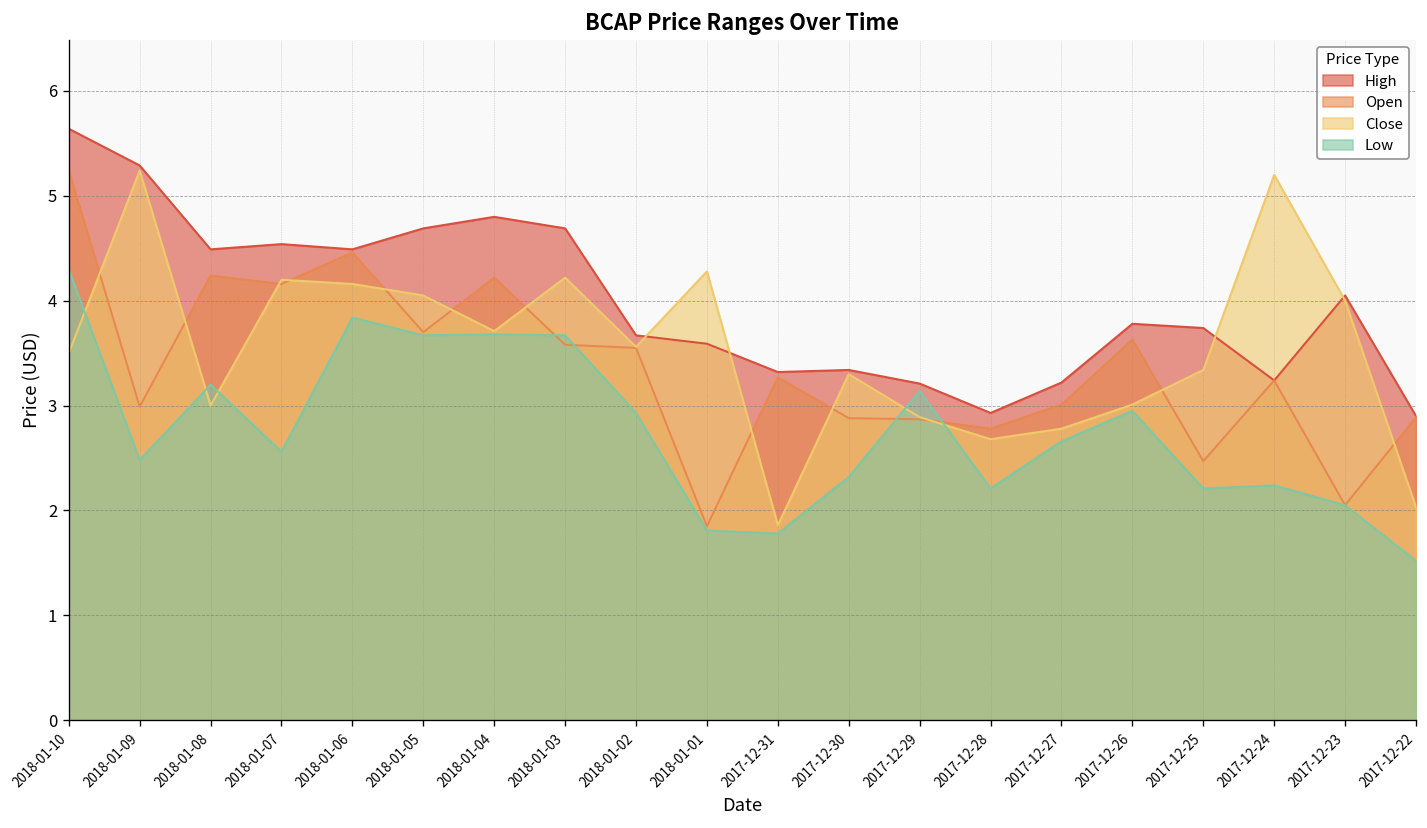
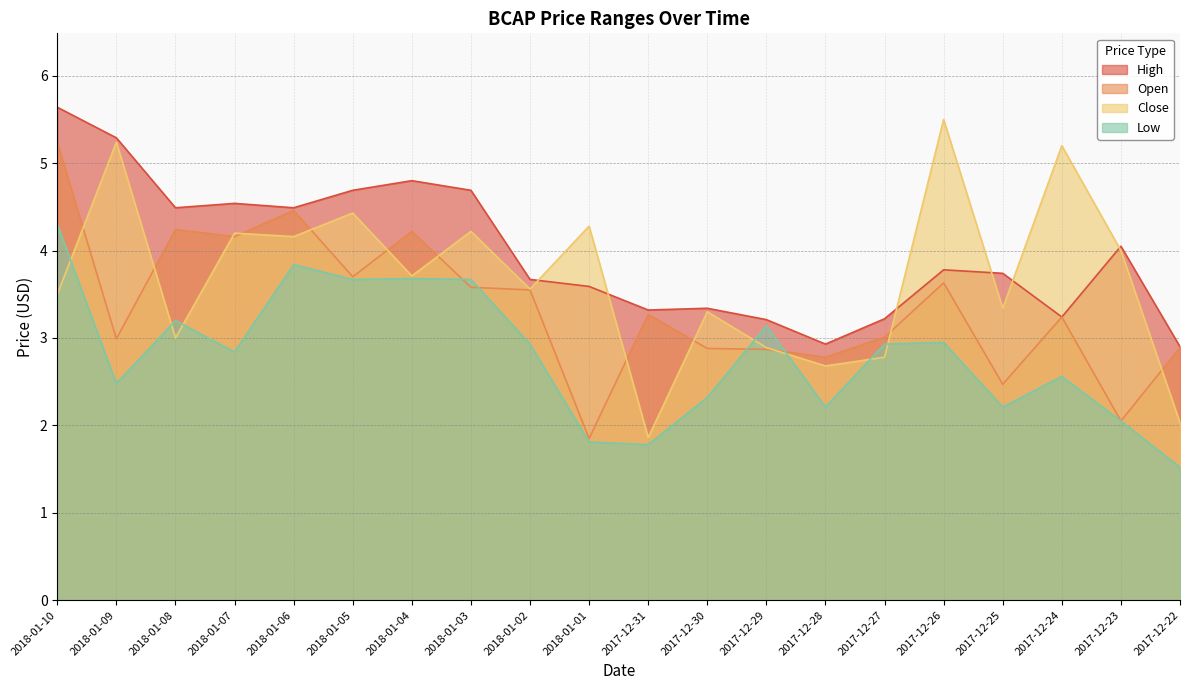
Low, 2018-01-07: 2.6 -> 2.8
Close, 2018-01-05: 4.1 -> 4.4
Low, 2017-12-27: 2.7 -> 2.9
Close, 2017-12-26: 3.0 -> 5.5
Low, 2017-12-24: 2.2 -> 2.6
